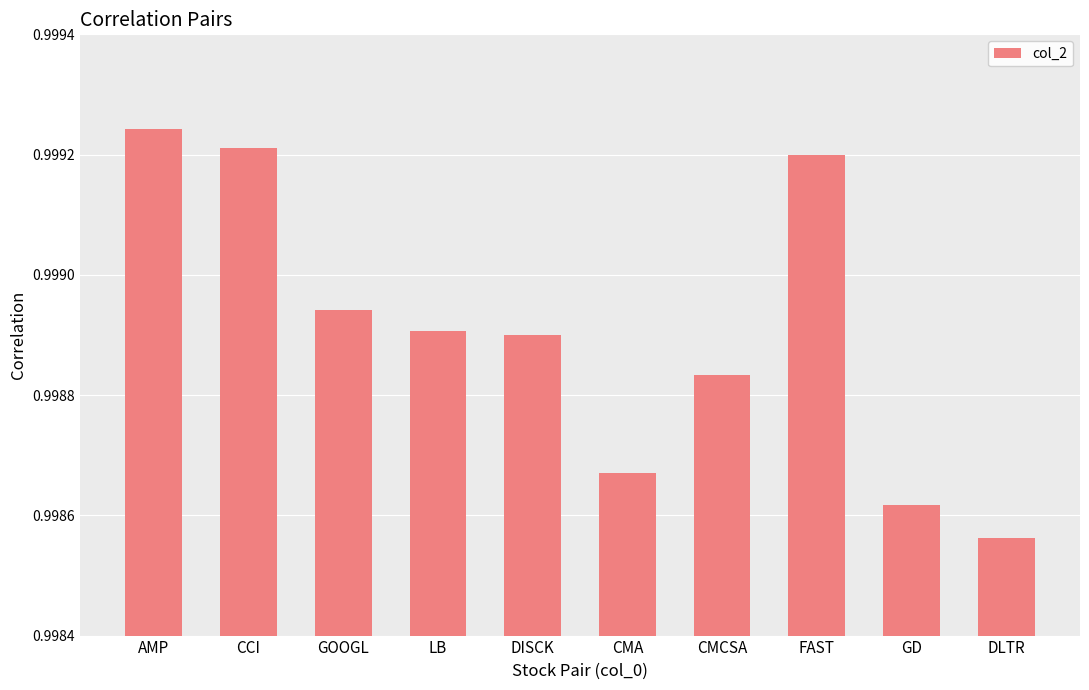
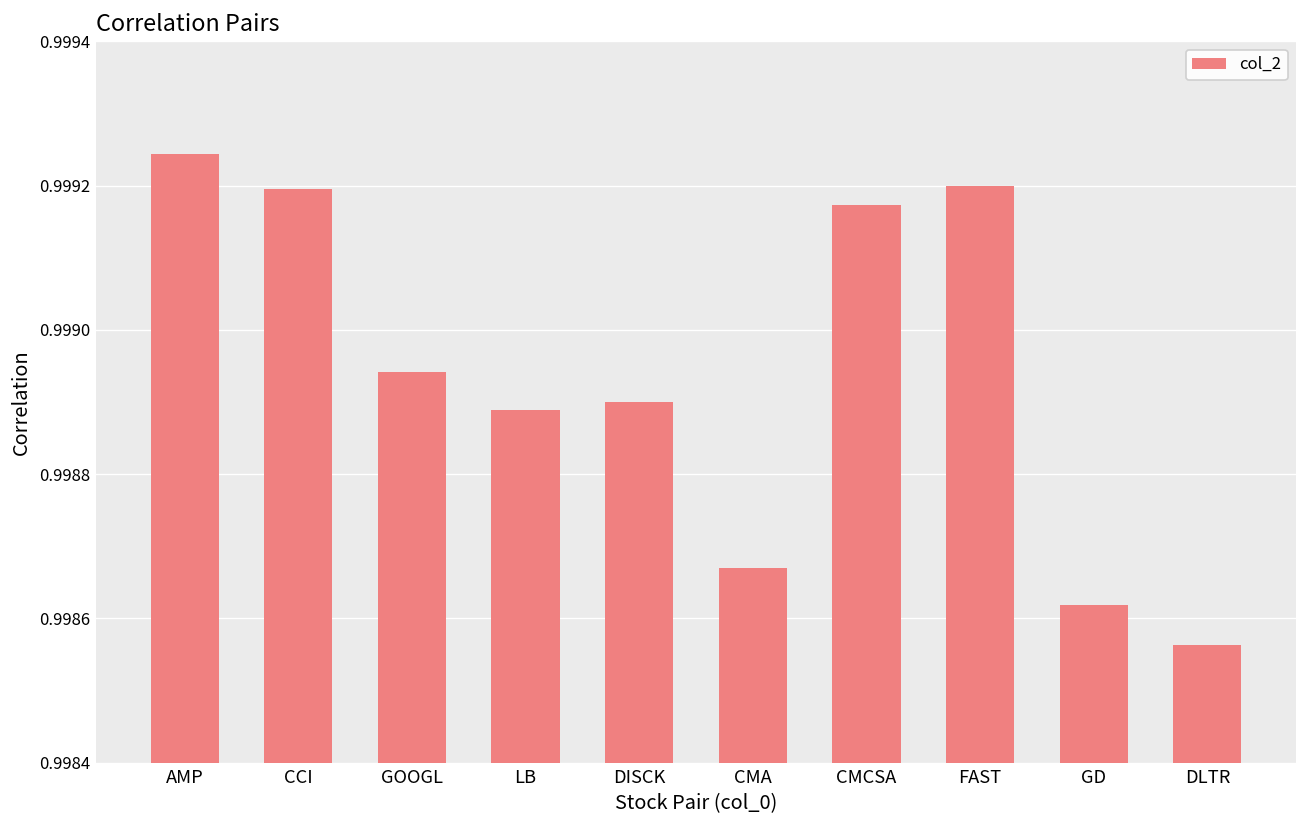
CCI: 0.99921 -> 0.99920
LB: 0.99891 -> 0.99889
CMCSA: 0.99883 -> 0.99917
